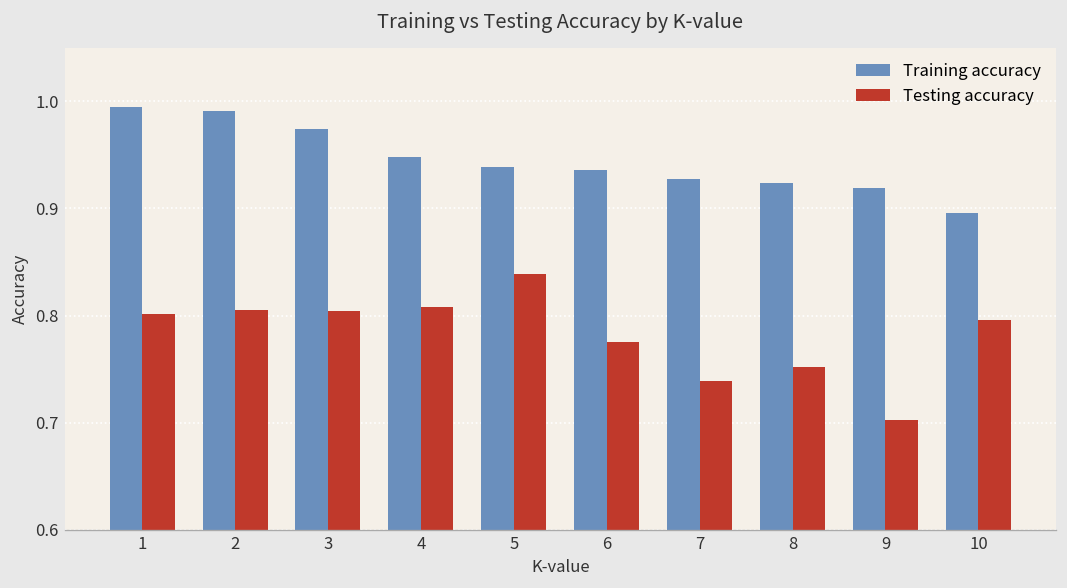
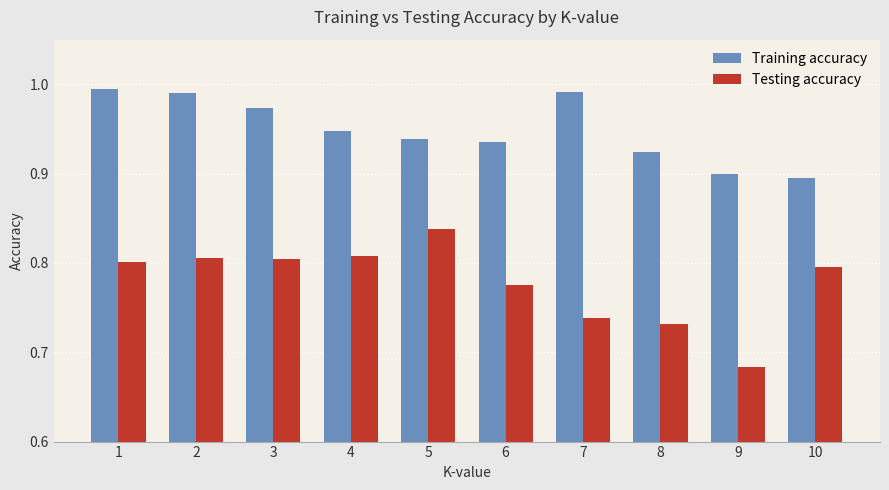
Training accuracy, 7: 0.93 -> 0.99
Testing accuracy, 8: 0.75 -> 0.73
Training accuracy, 9: 0.92 -> 0.90
Testing accuracy, 9: 0.70 -> 0.68
